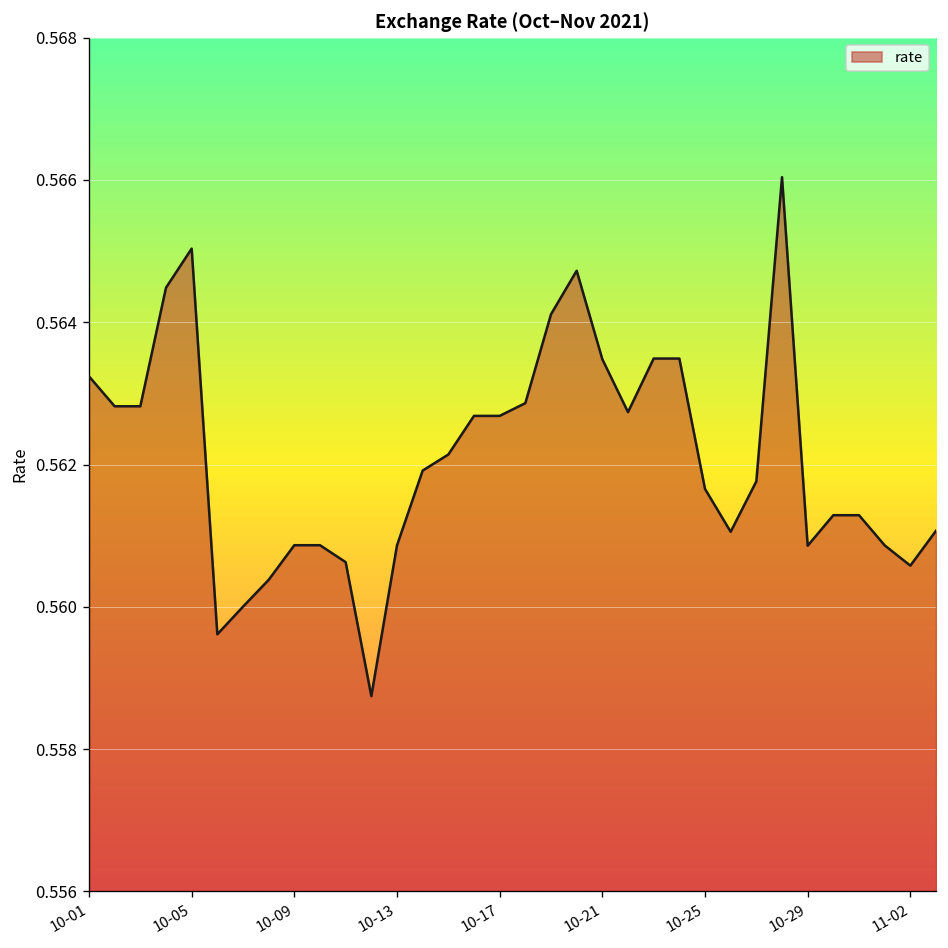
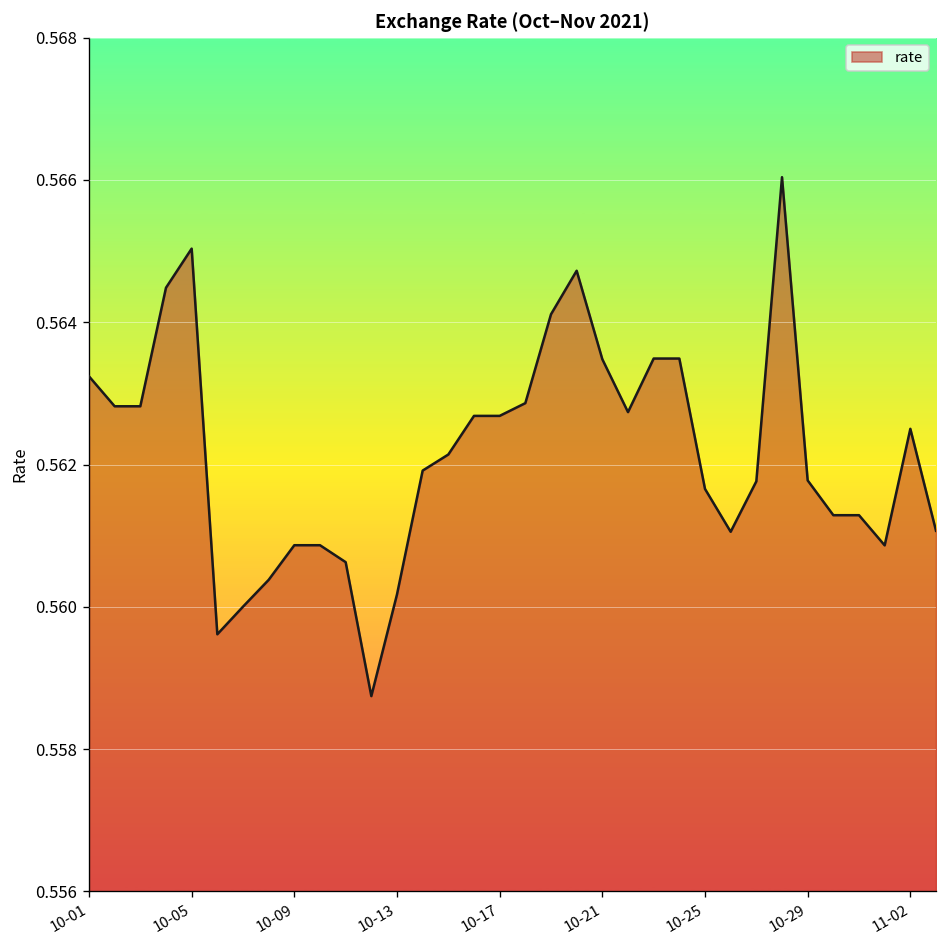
10-13: 0.5609 -> 0.5602
10-29: 0.5609 -> 0.5618
11-02: 0.5606 -> 0.5625
